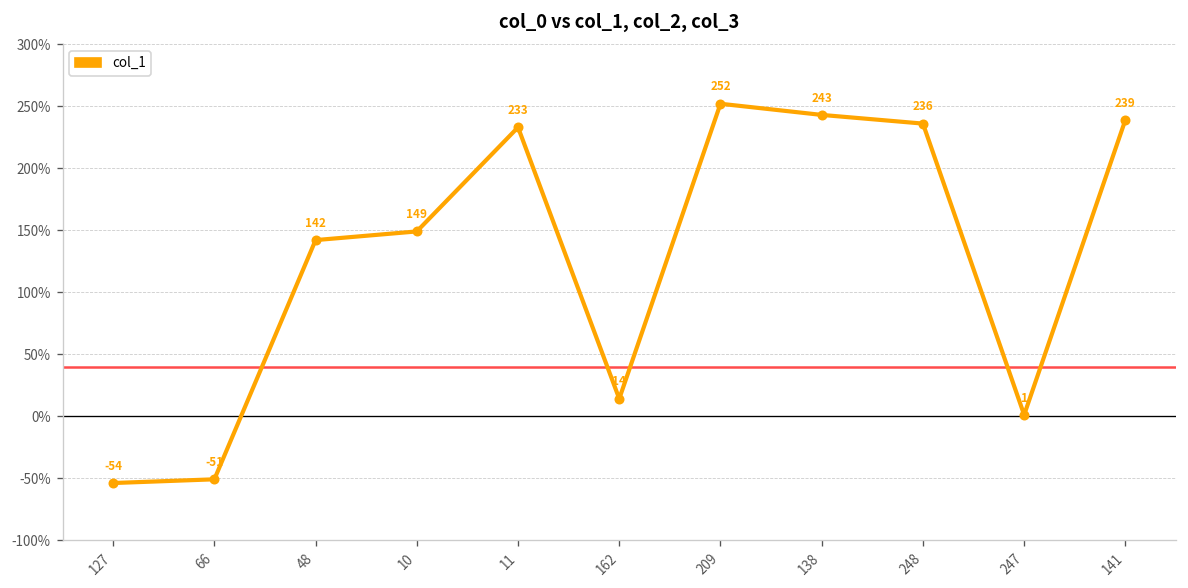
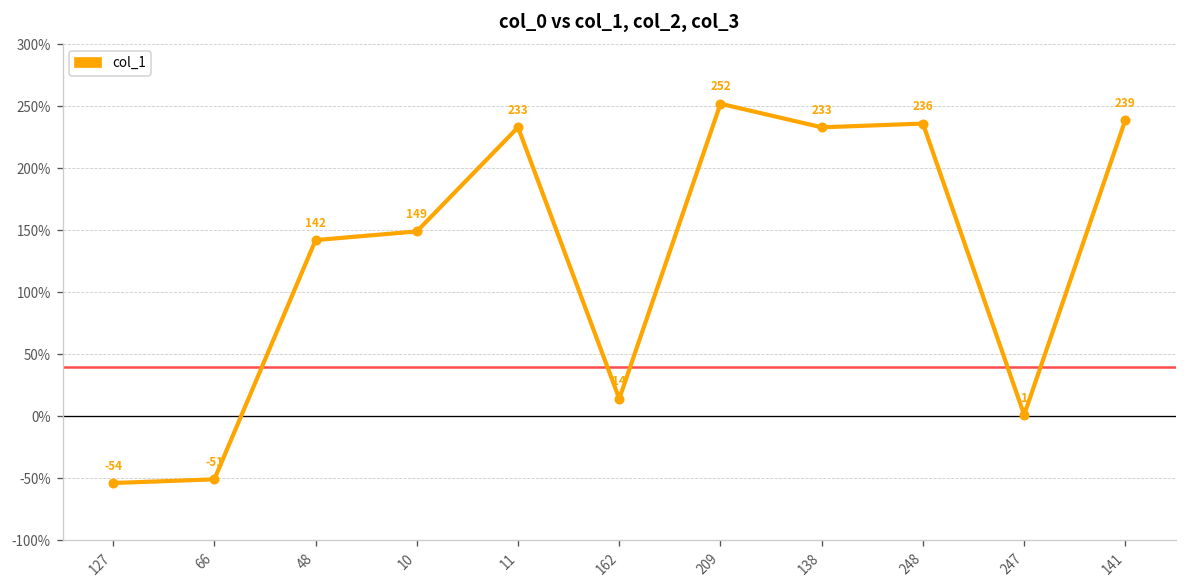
138: 243 -> 233
